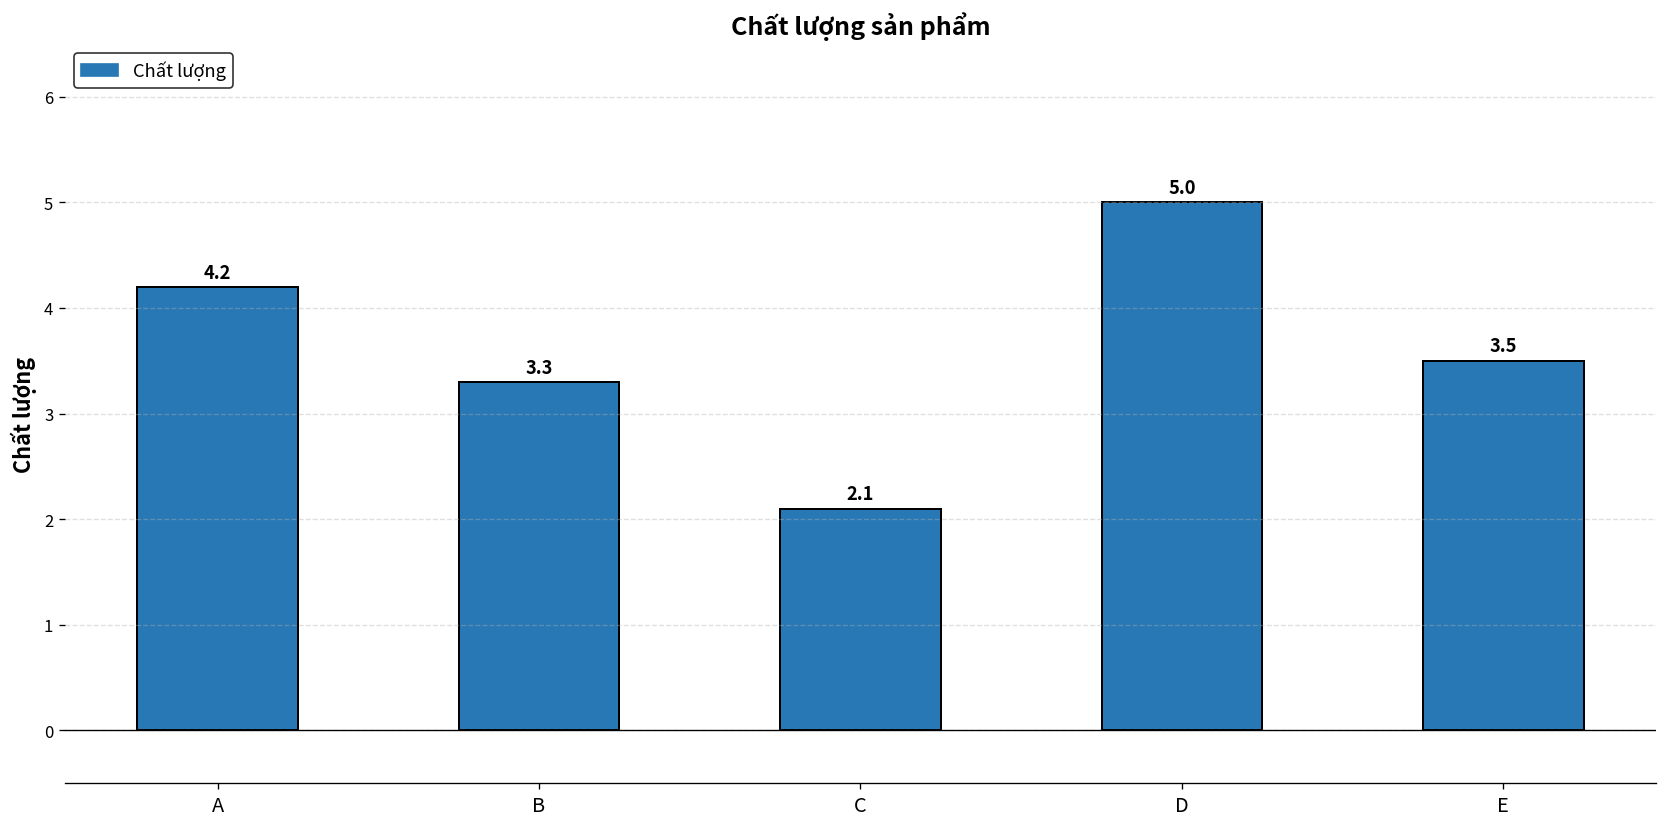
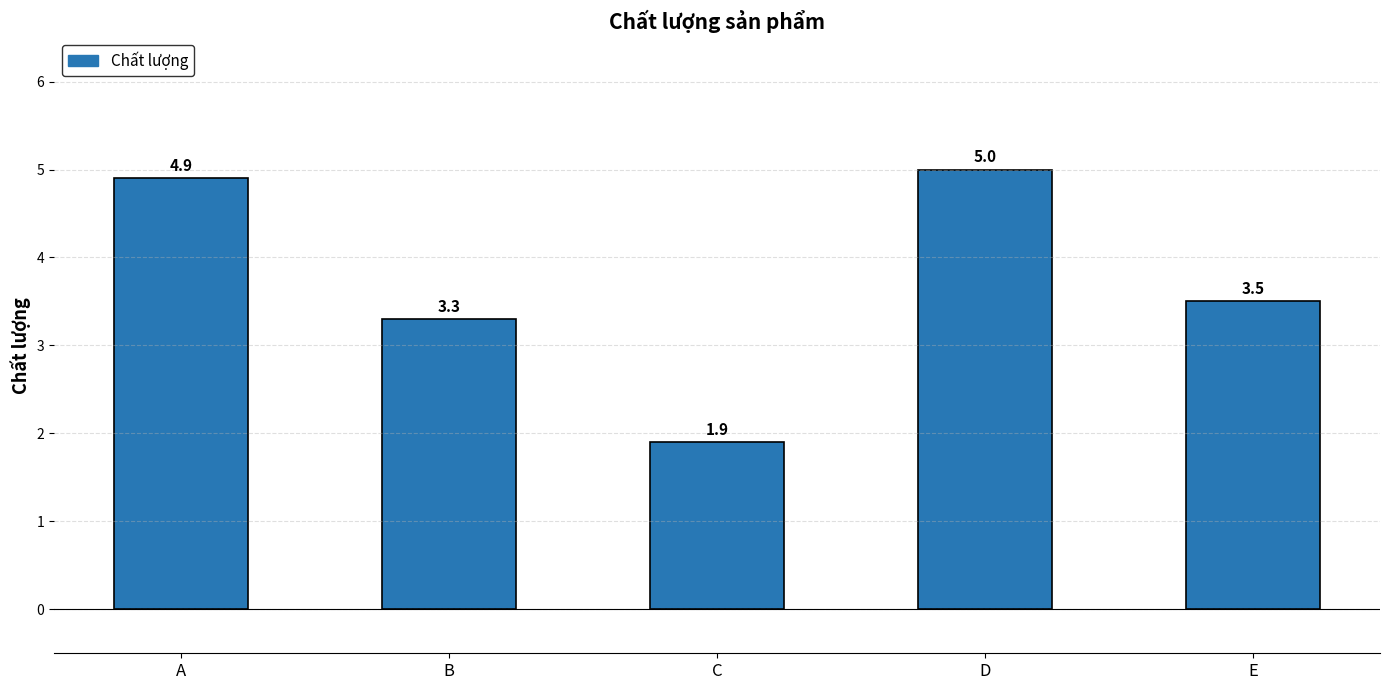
A: 4.2 -> 4.9
C: 2.1 -> 1.9
